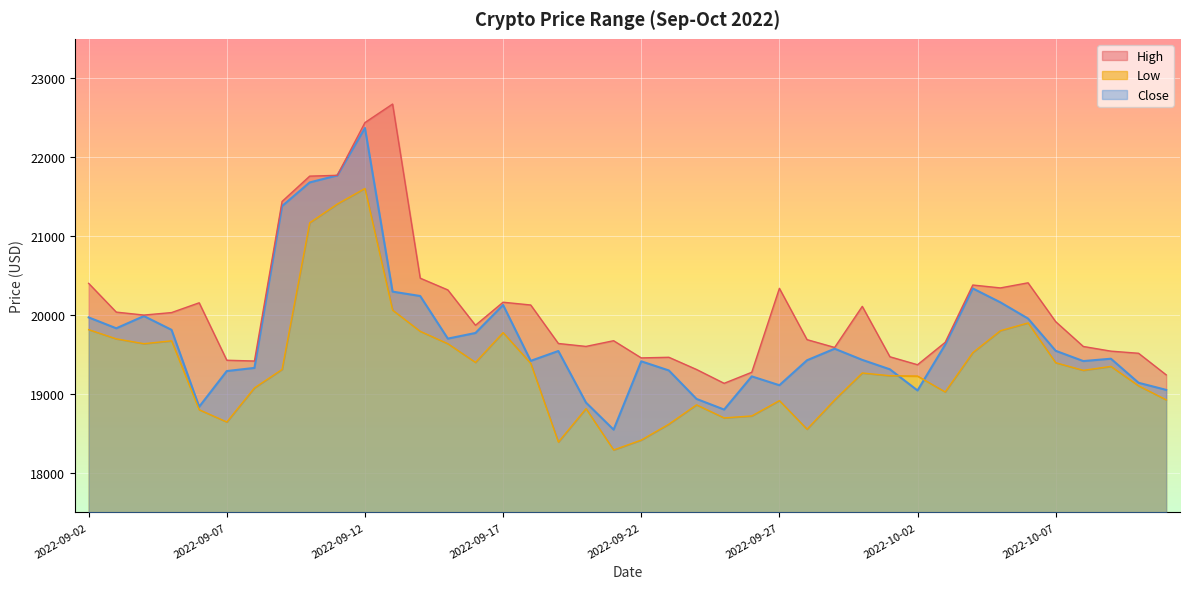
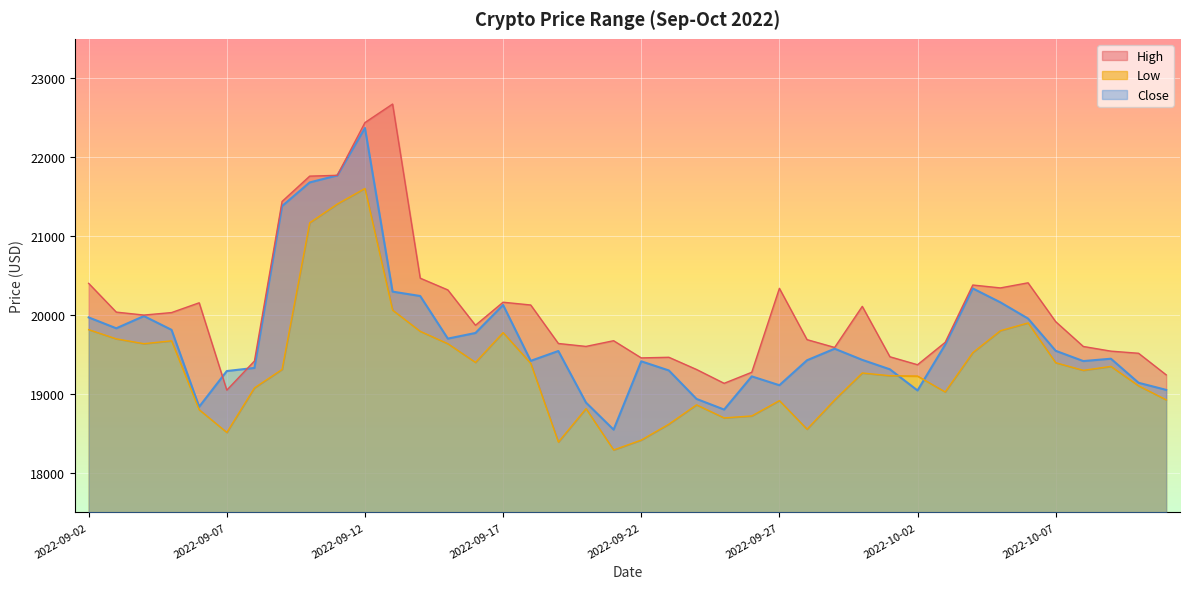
High, 2022-09-07: 19400 -> 19000
Low, 2022-09-07: 18600 -> 18500
